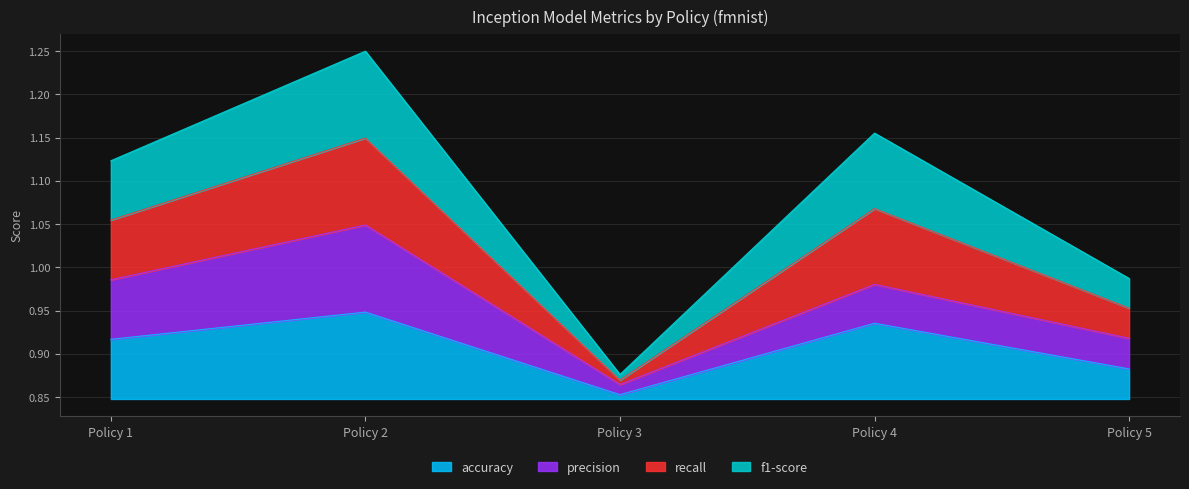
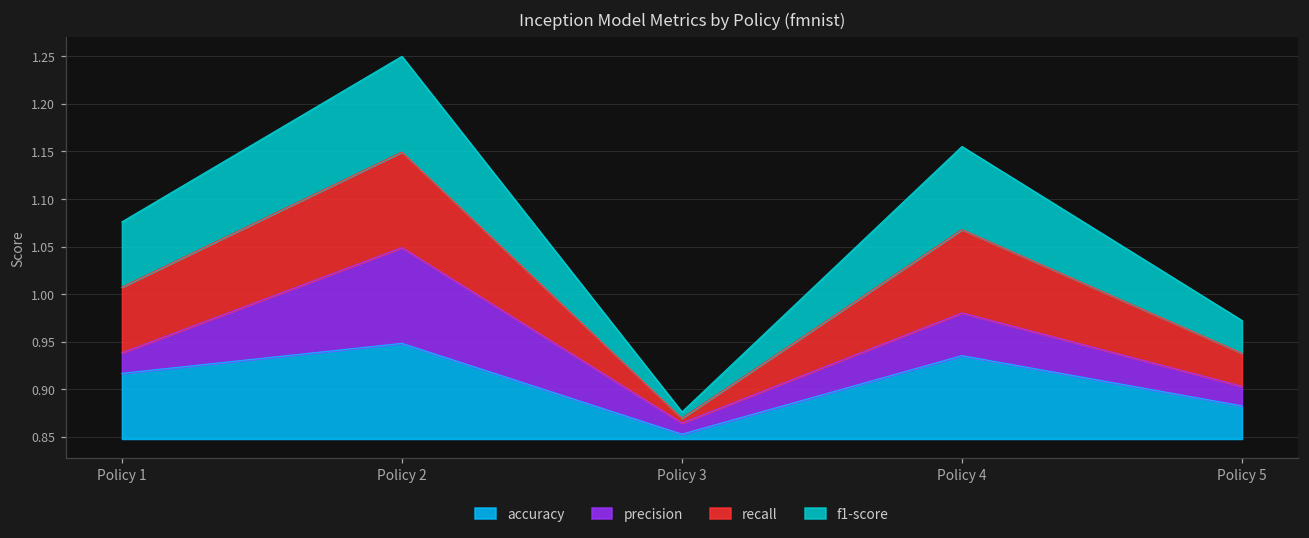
precision, Policy 1: 0.07 -> 0.02
precision, Policy 5: 0.04 -> 0.02
